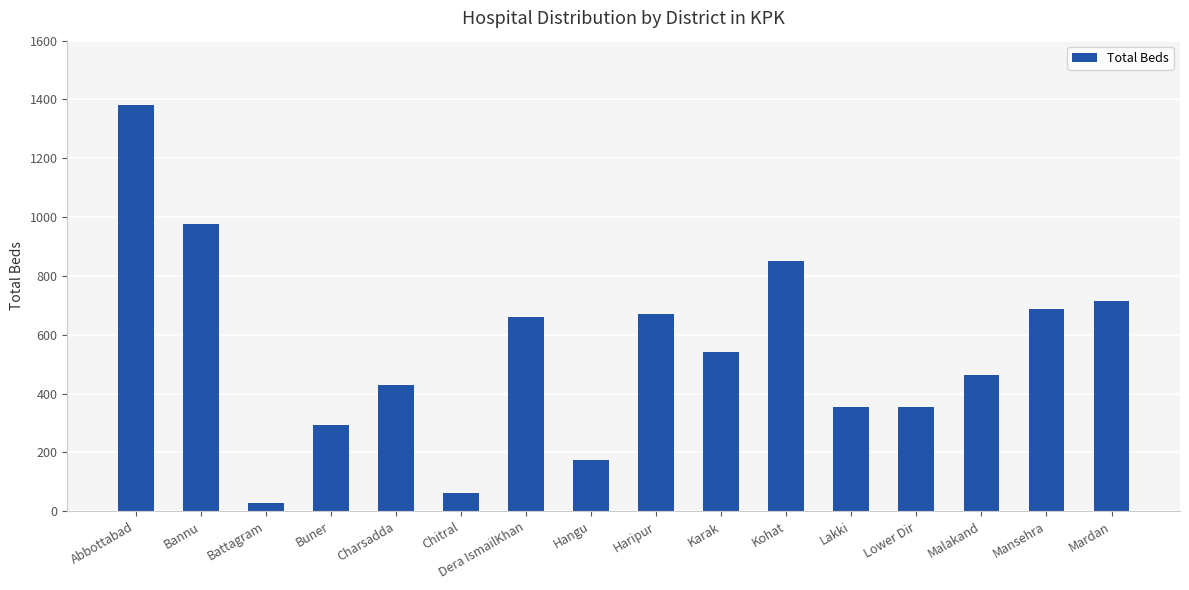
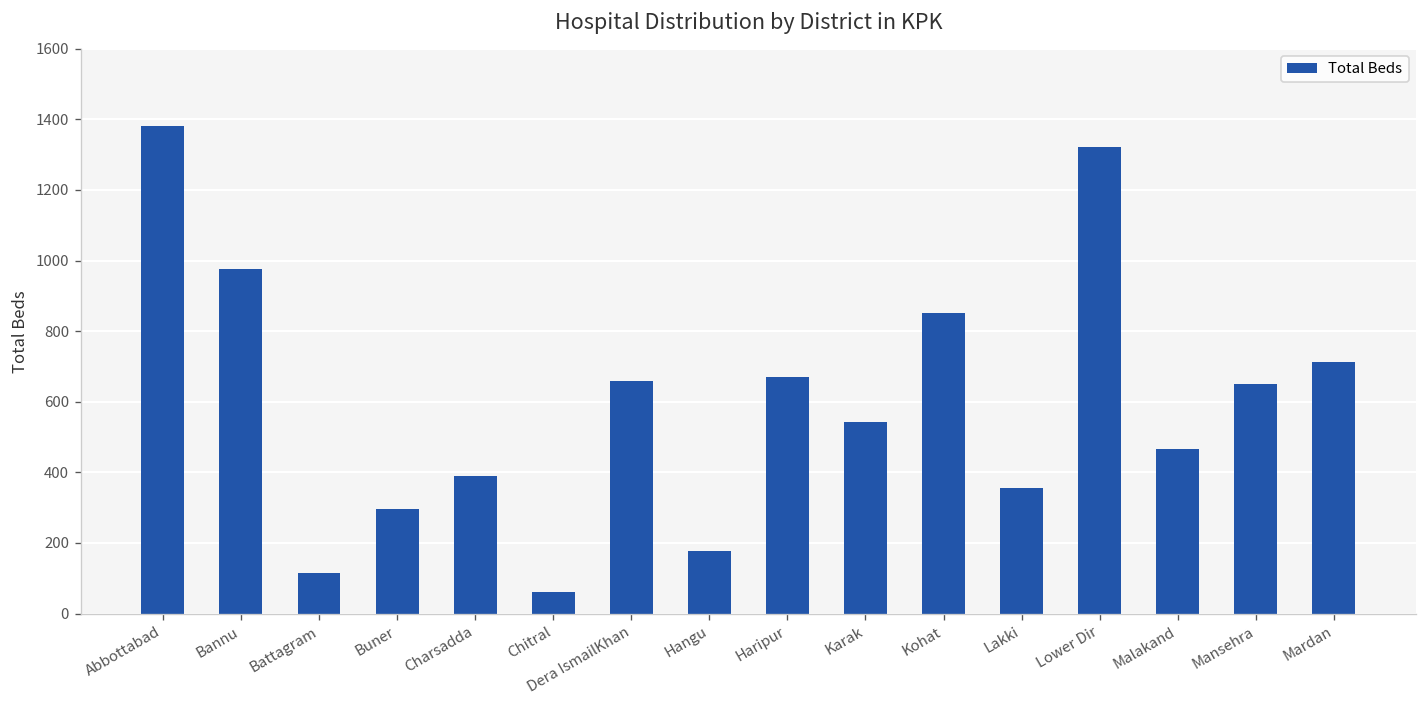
Battagram: 30 -> 120
Charsadda: 430 -> 390
Lower Dir: 360 -> 1320
Mansehra: 690 -> 650
